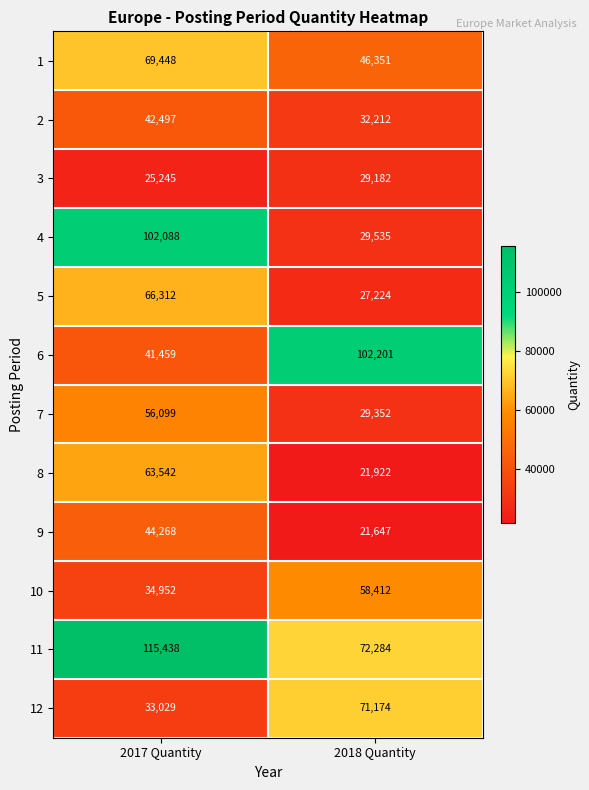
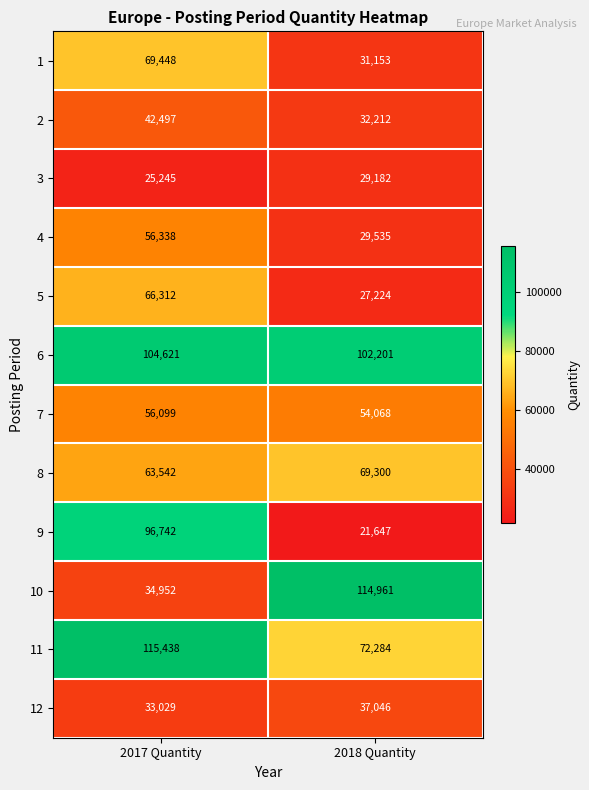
1, 2018 Quantity: 46,351 -> 31,153
4, 2017 Quantity: 102,088 -> 56,338
6, 2017 Quantity: 41,459 -> 104,621
7, 2018 Quantity: 29,352 -> 54,068
8, 2018 Quantity: 21,922 -> 69,300
9, 2017 Quantity: 44,268 -> 96,742
10, 2018 Quantity: 58,412 -> 114,961
12, 2018 Quantity: 71,174 -> 37,046
